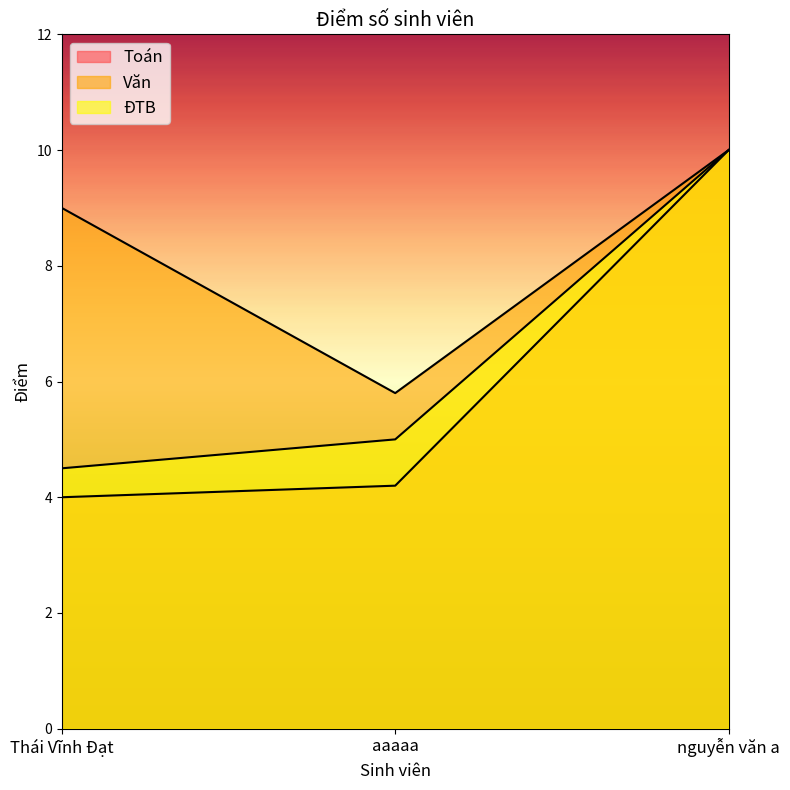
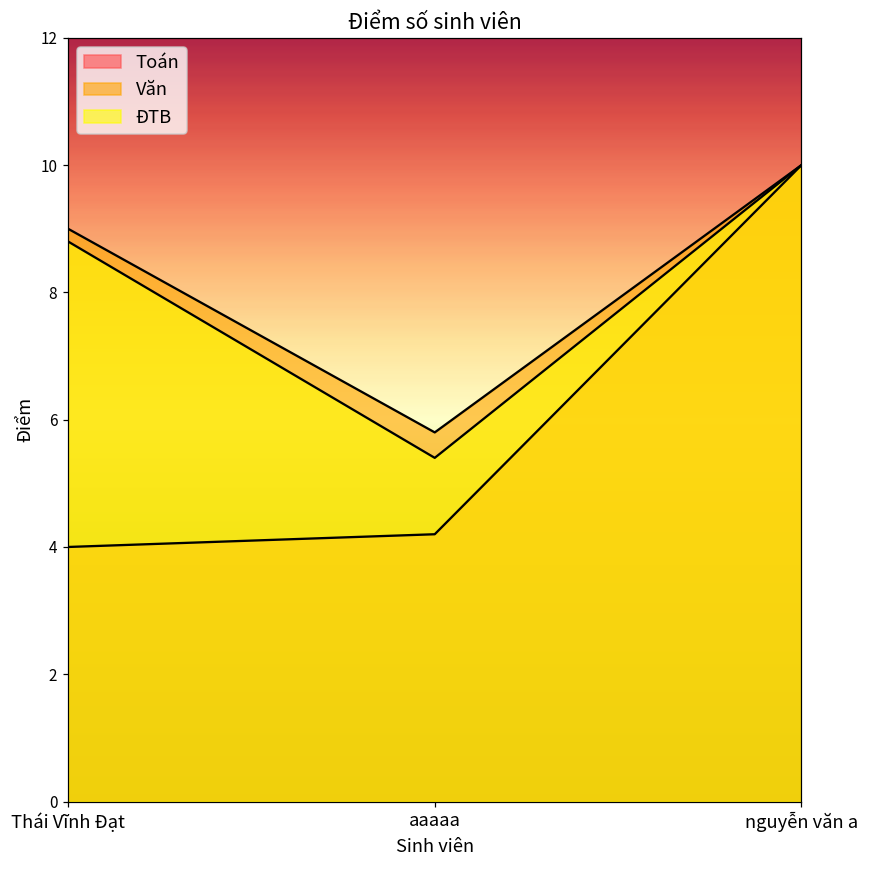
ĐTB, Thái Vĩnh Đạt: 4.5 -> 8.8
ĐTB, aaaaa: 5.0 -> 5.4
